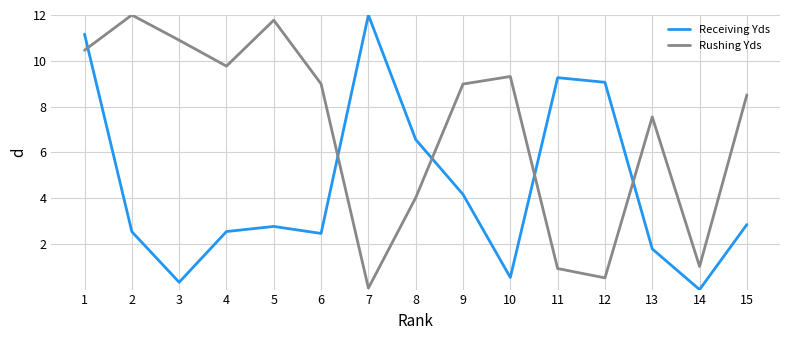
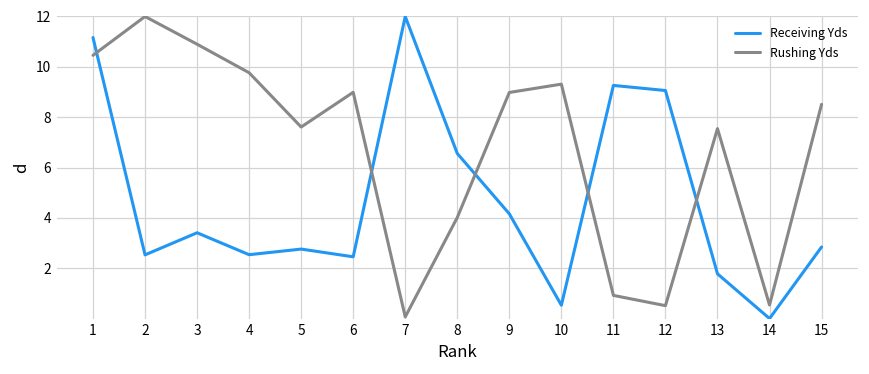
Receiving Yds, 3: 0.3 -> 3.4
Rushing Yds, 5: 11.8 -> 7.6
Rushing Yds, 14: 1.0 -> 0.5
